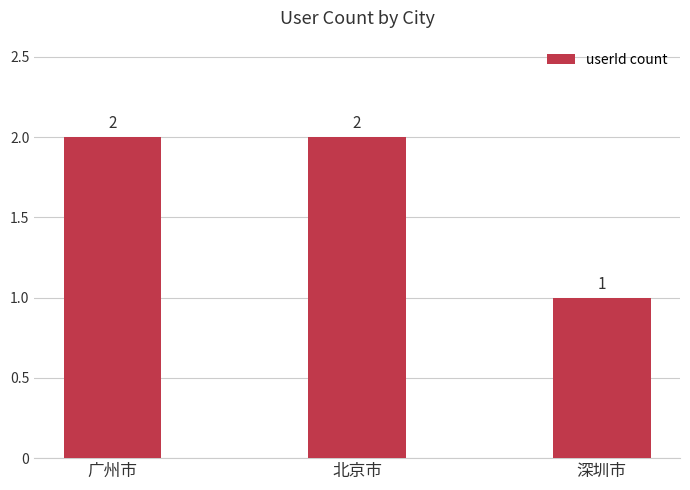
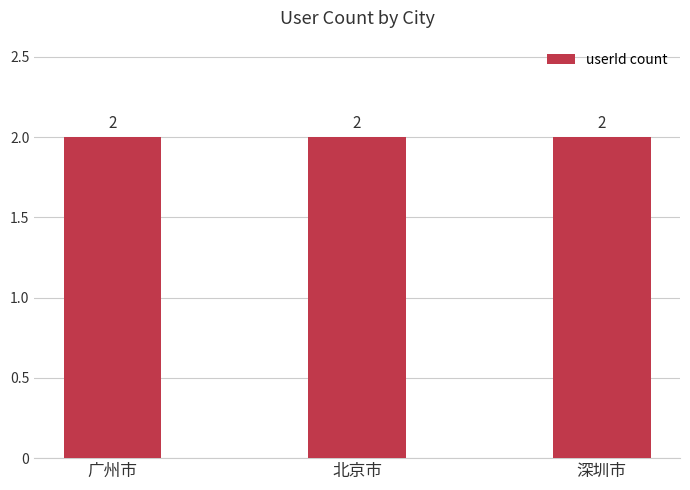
深圳市: 1 -> 2
